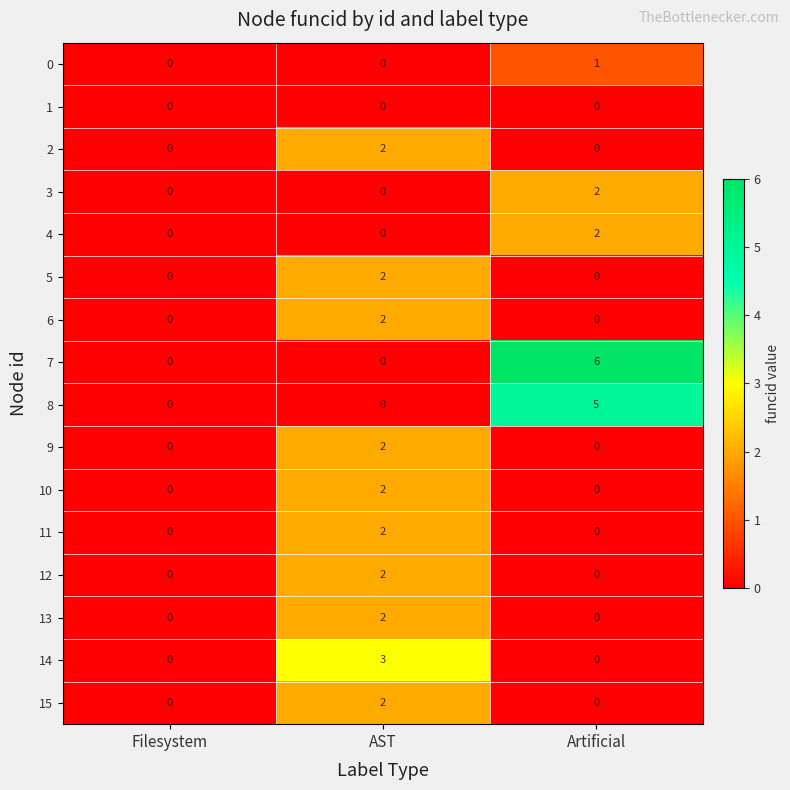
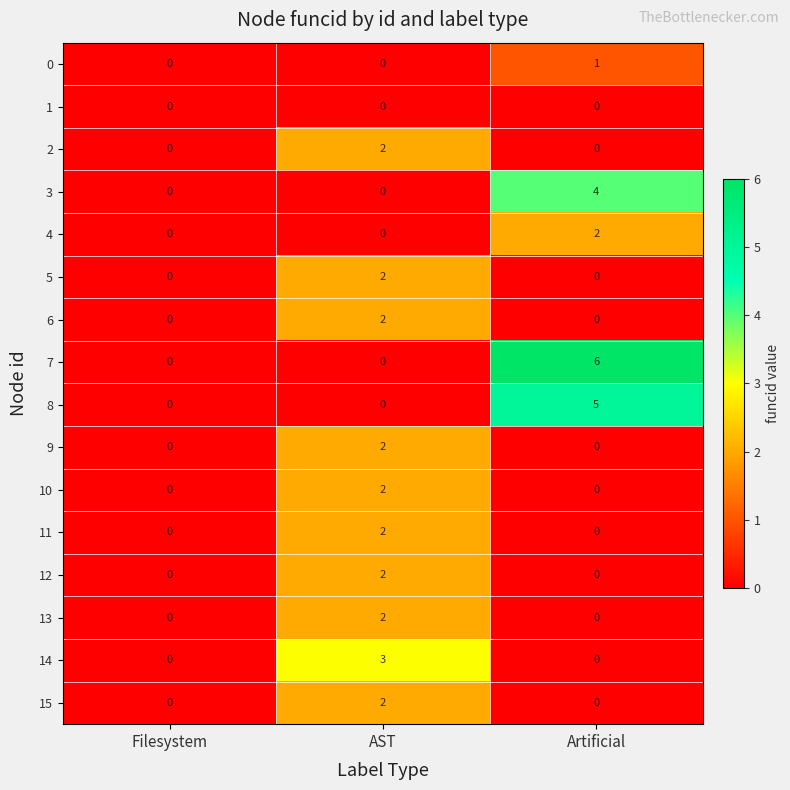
3, Artificial: 2 -> 4
